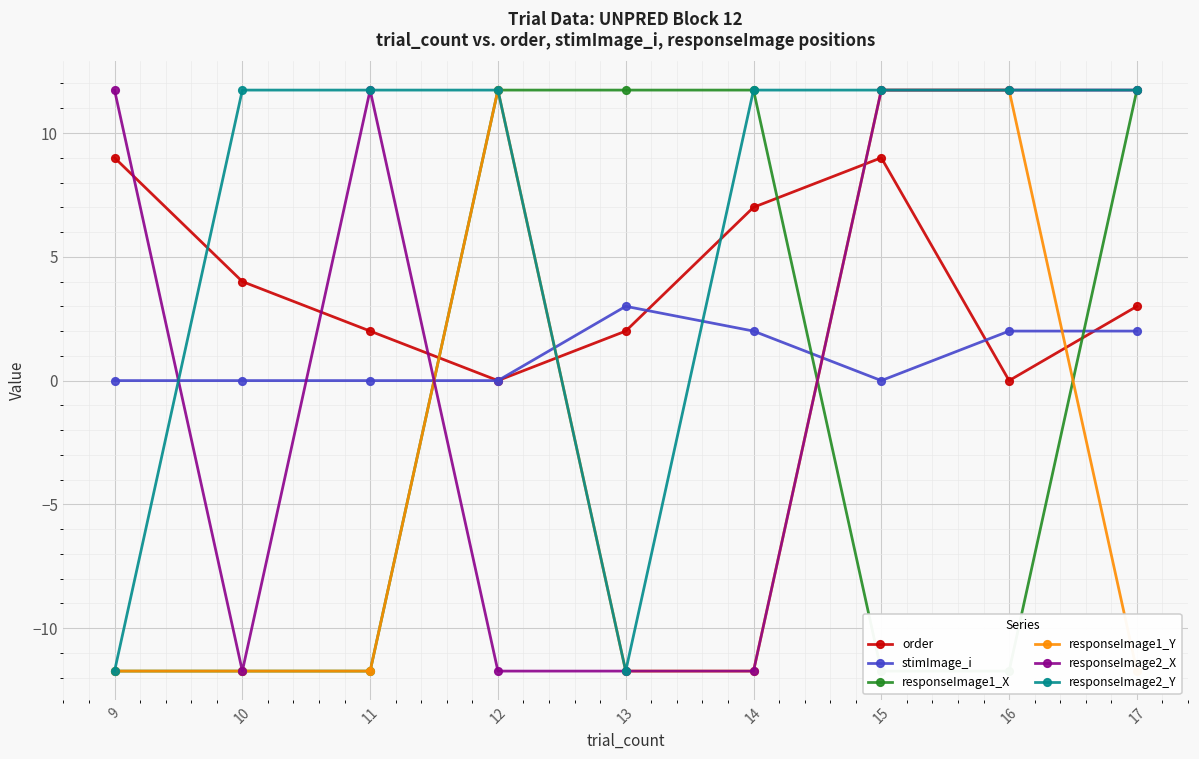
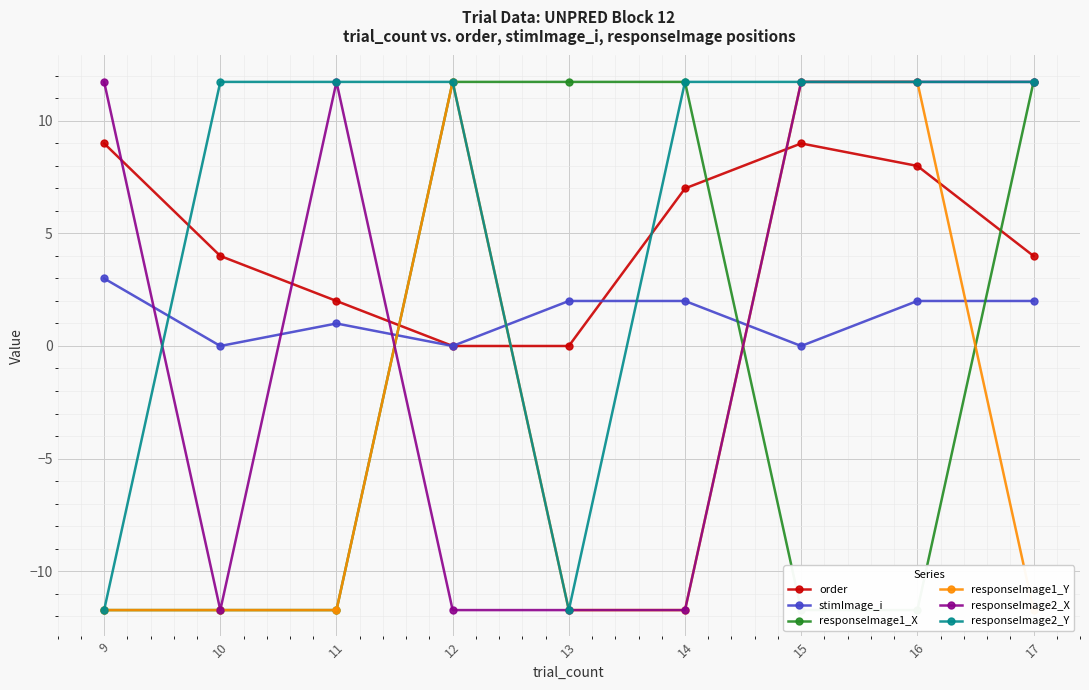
stimImage_i, 9: 0 -> 3
stimImage_i, 11: 0 -> 1
order, 13: 2 -> 0
stimImage_i, 13: 3 -> 2
order, 16: 0 -> 8
order, 17: 3 -> 4
